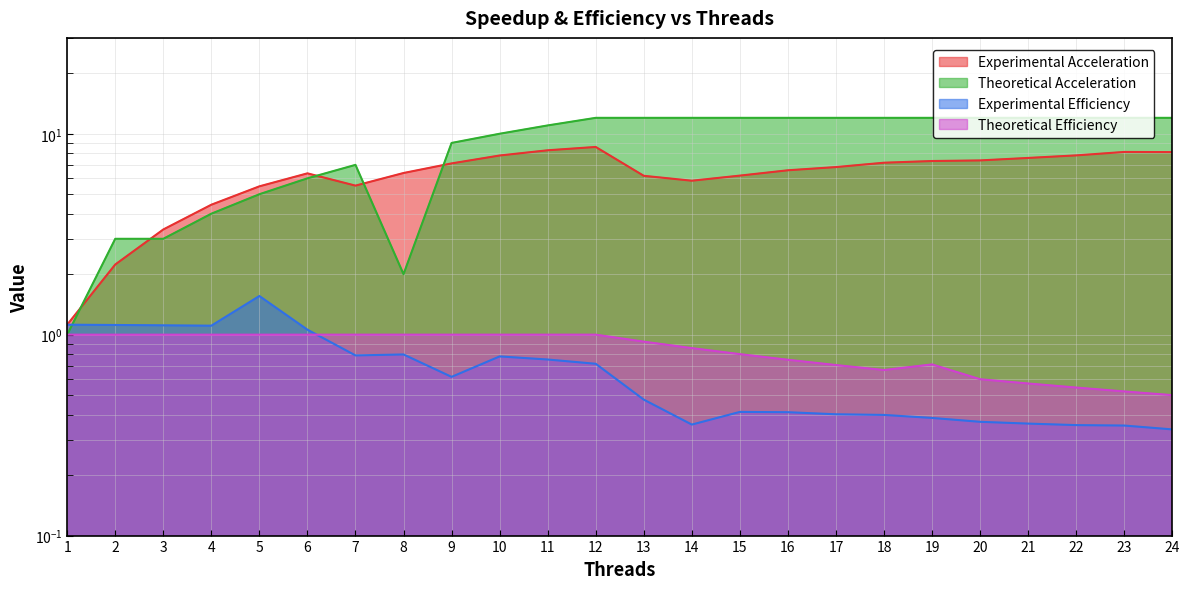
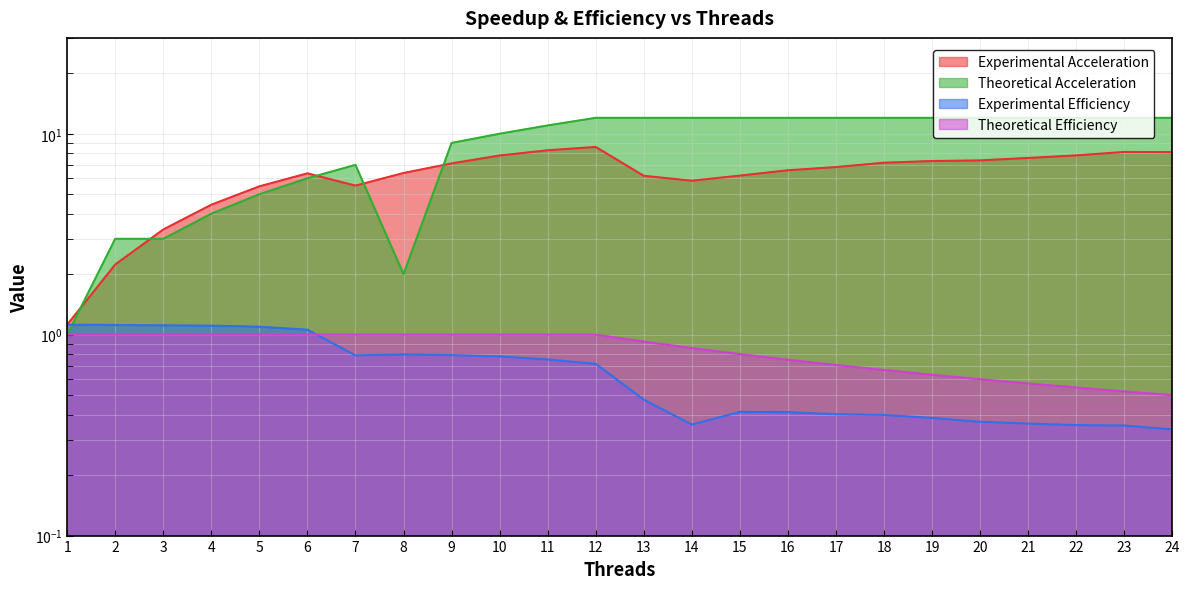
Experimental Efficiency, 5: 1.6 -> 1.1
Experimental Efficiency, 9: 0.62 -> 0.79
Theoretical Efficiency, 19: 0.71 -> 0.63
